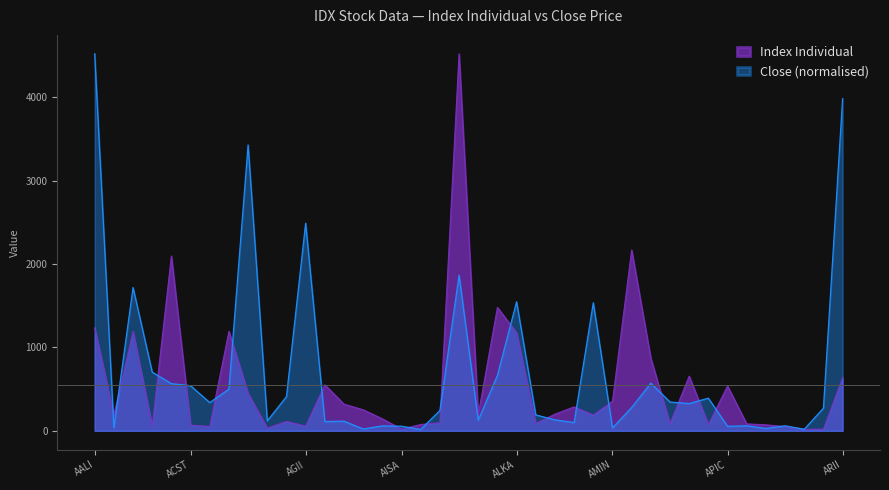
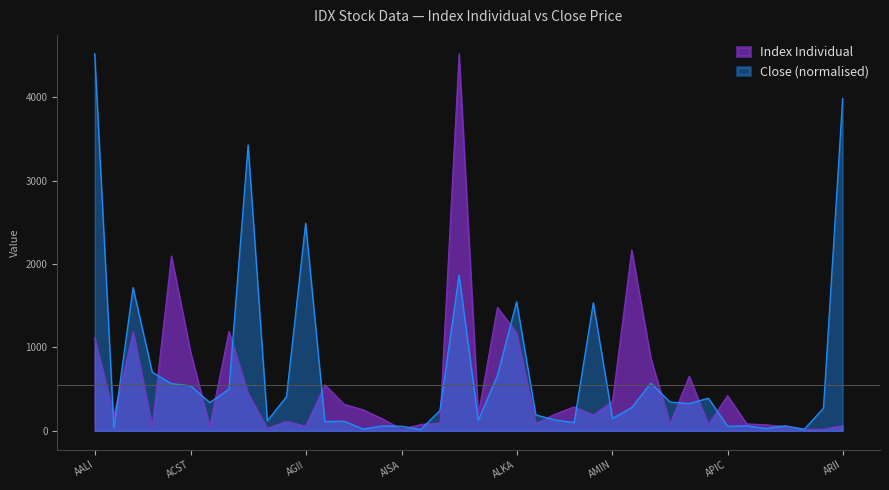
Index Individual, AALI: 1200 -> 1100
Index Individual, ACST: 100 -> 900
Close (normalised), AMIN: 0 -> 100
Index Individual, APIC: 500 -> 400
Index Individual, ARII: 600 -> 100
